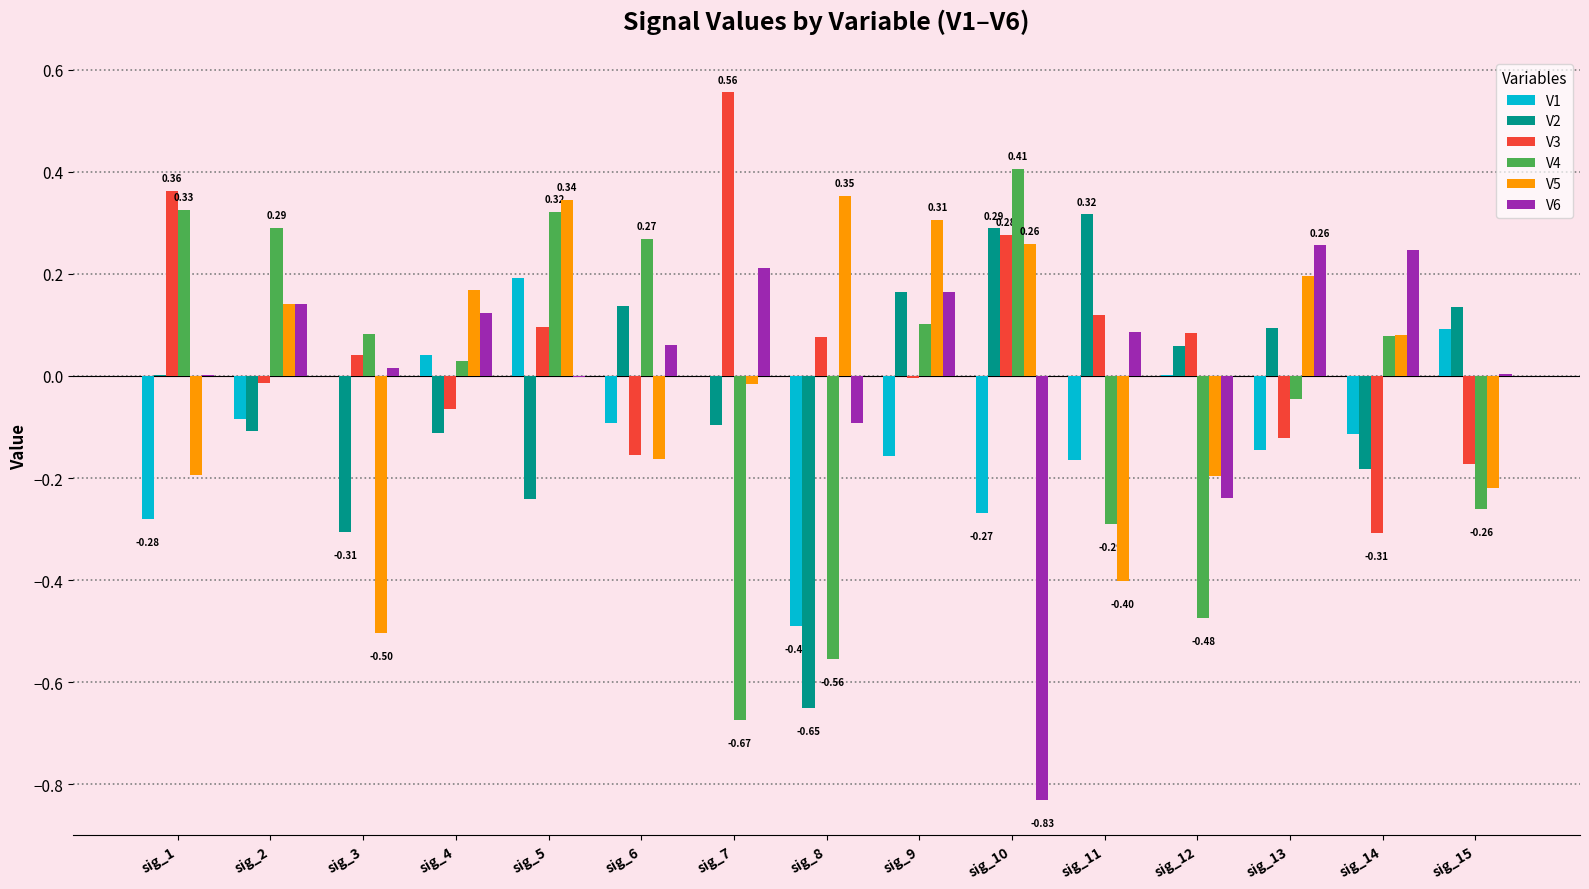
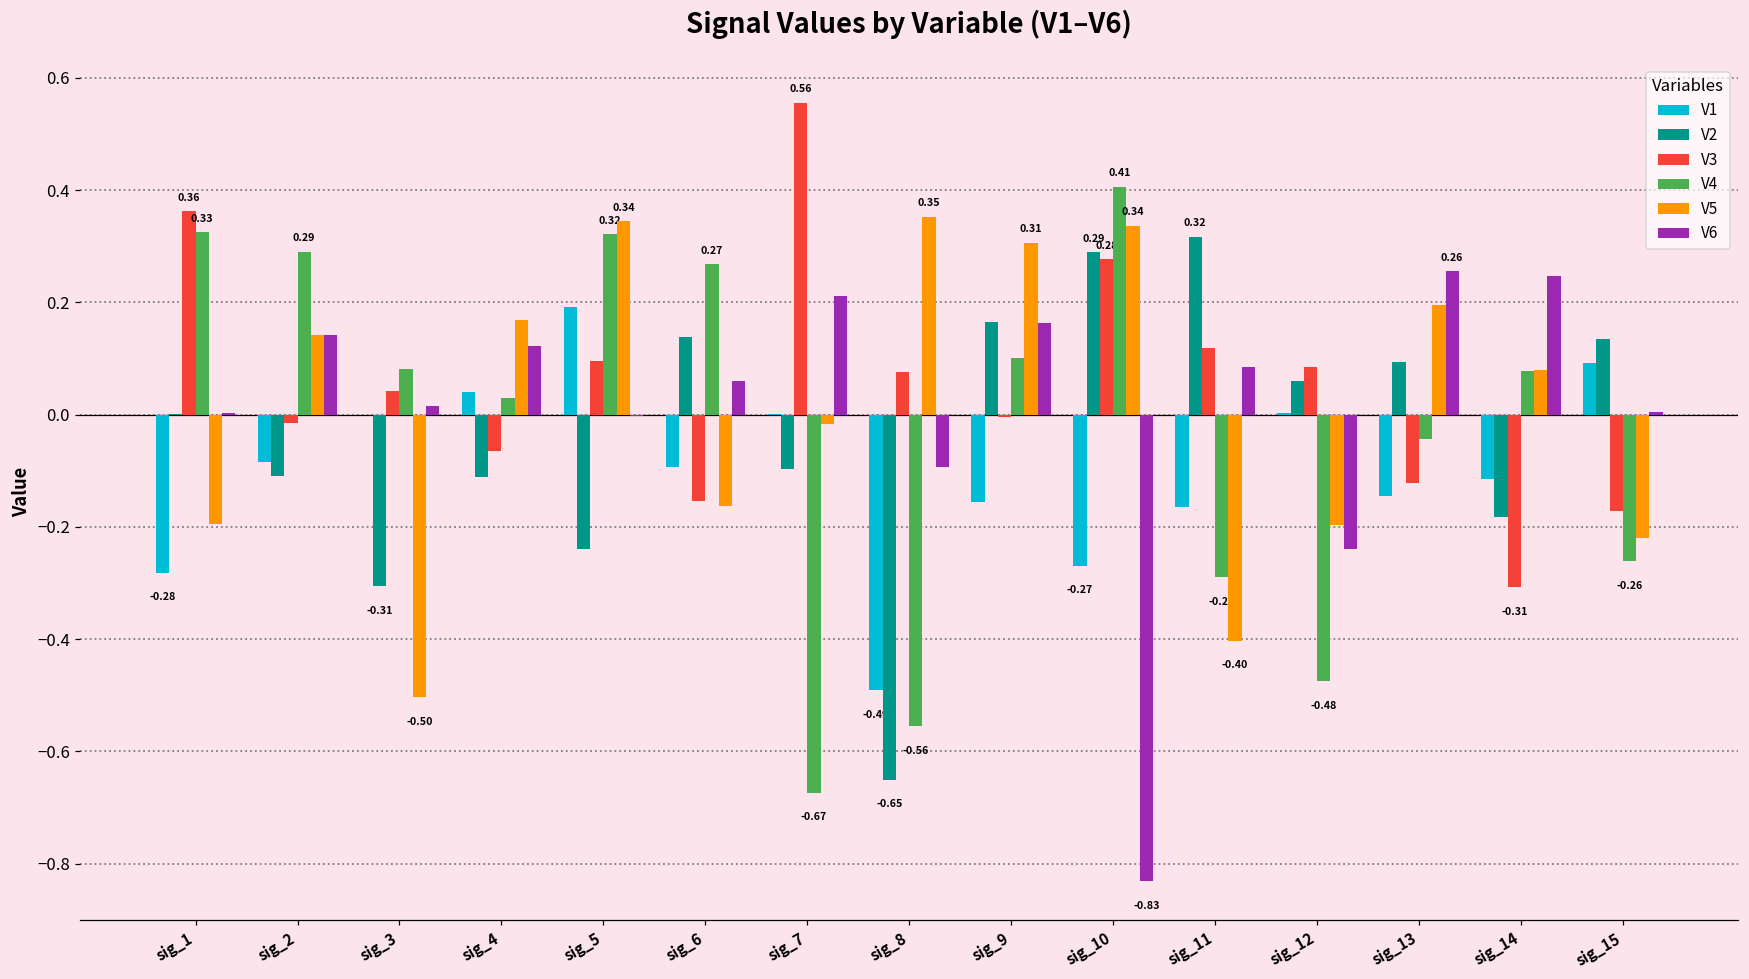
V5, sig_10: 0.26 -> 0.34
